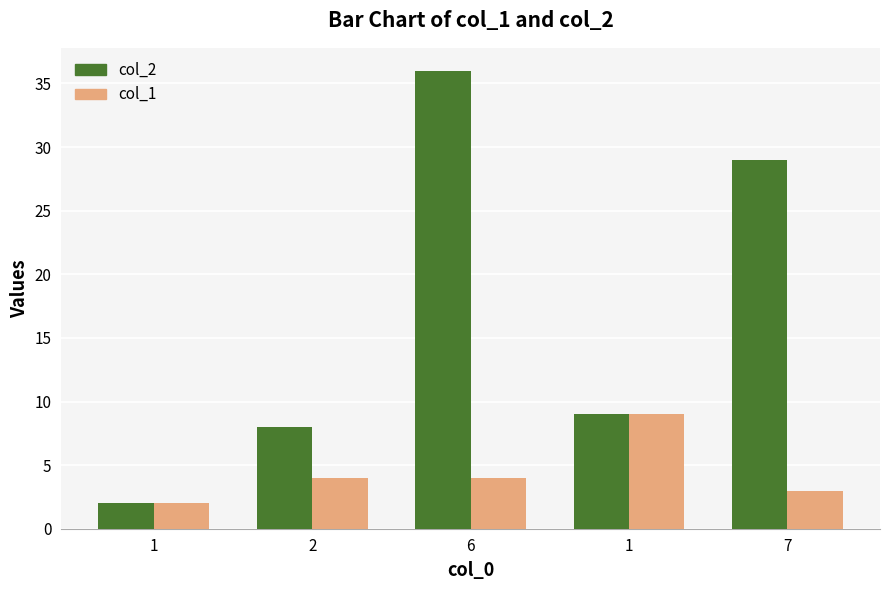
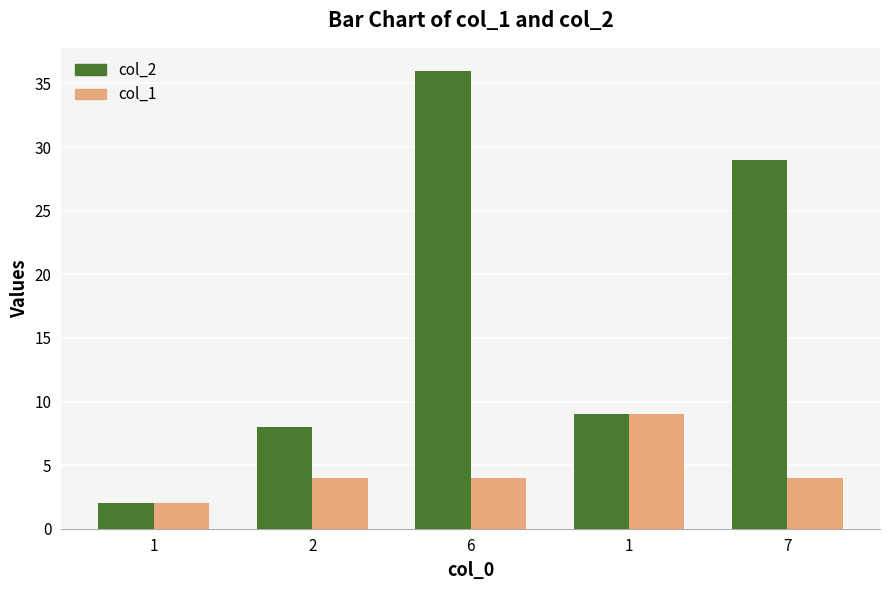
col_1, 7: 3 -> 4
